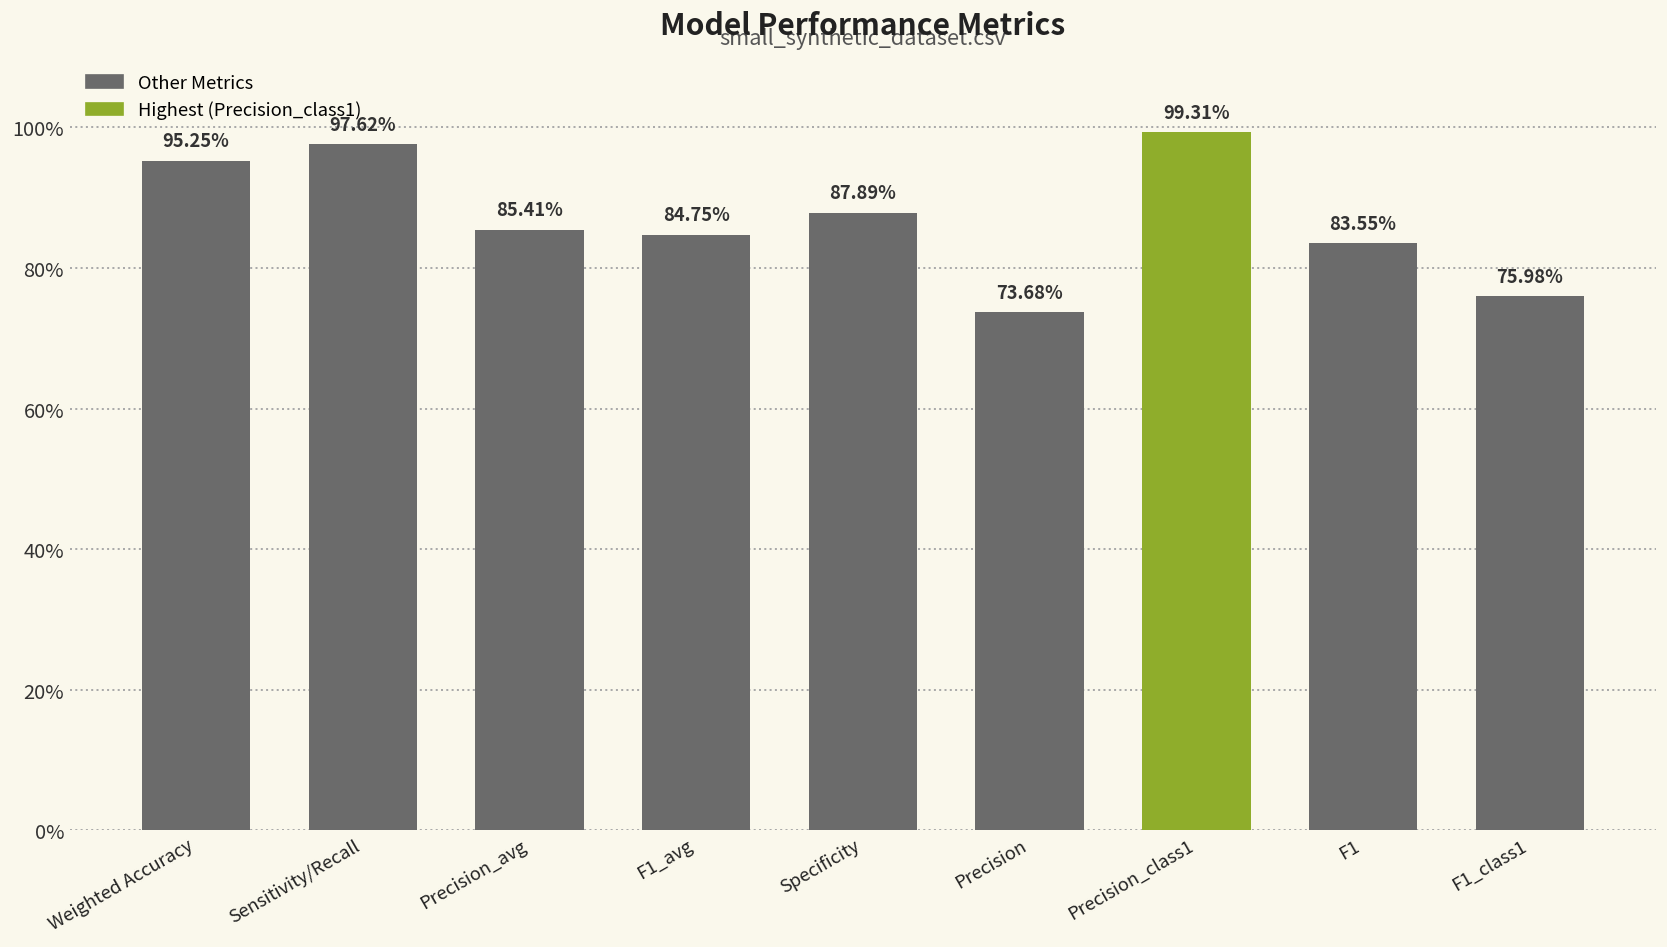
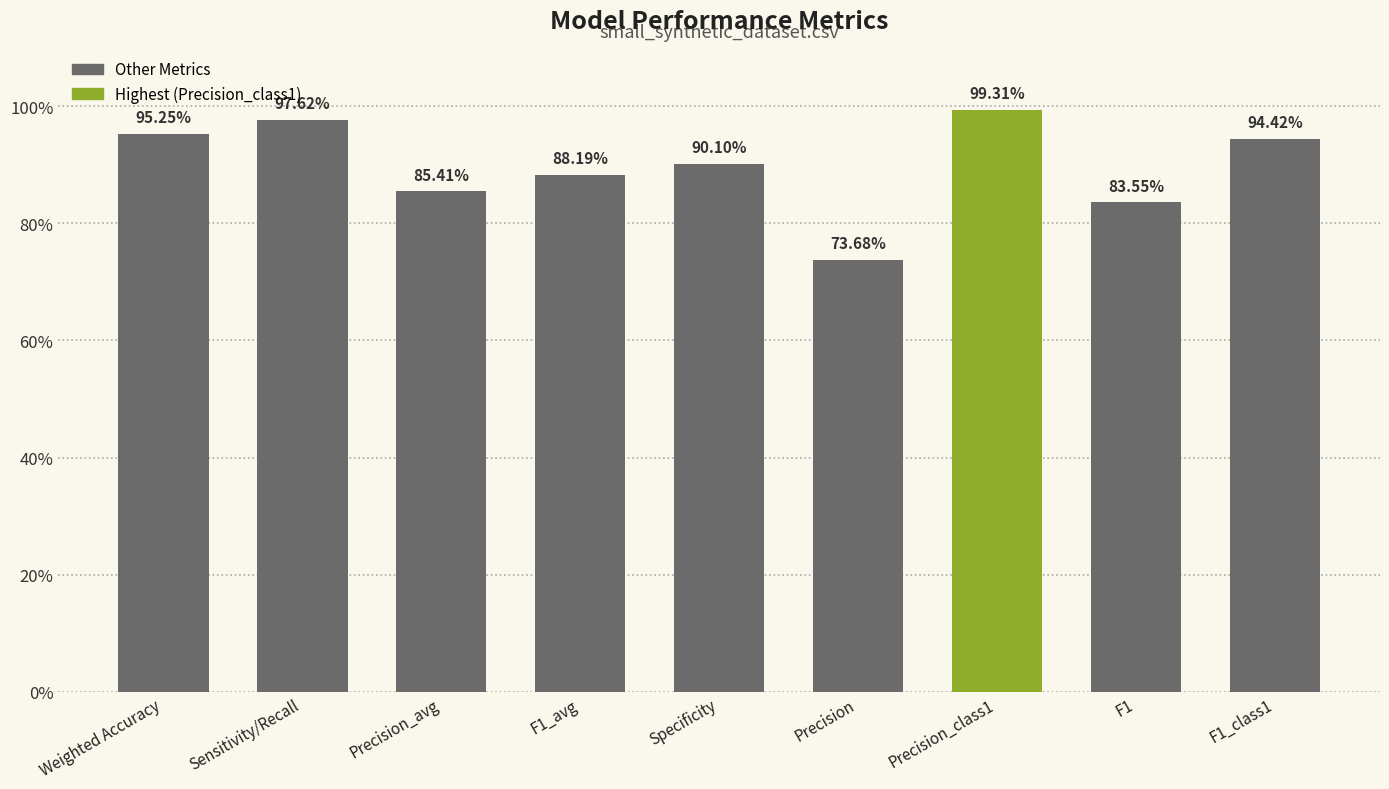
F1_avg: 84.75% -> 88.19%
Specificity: 87.89% -> 90.10%
F1_class1: 75.98% -> 94.42%
